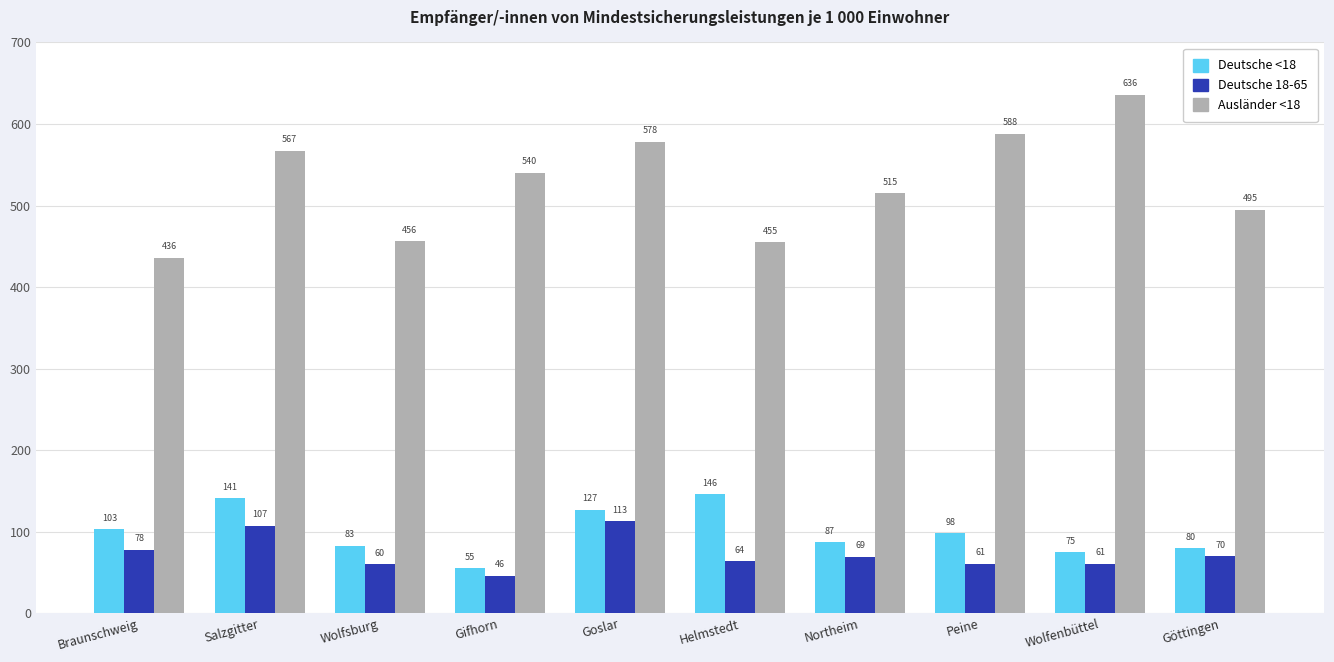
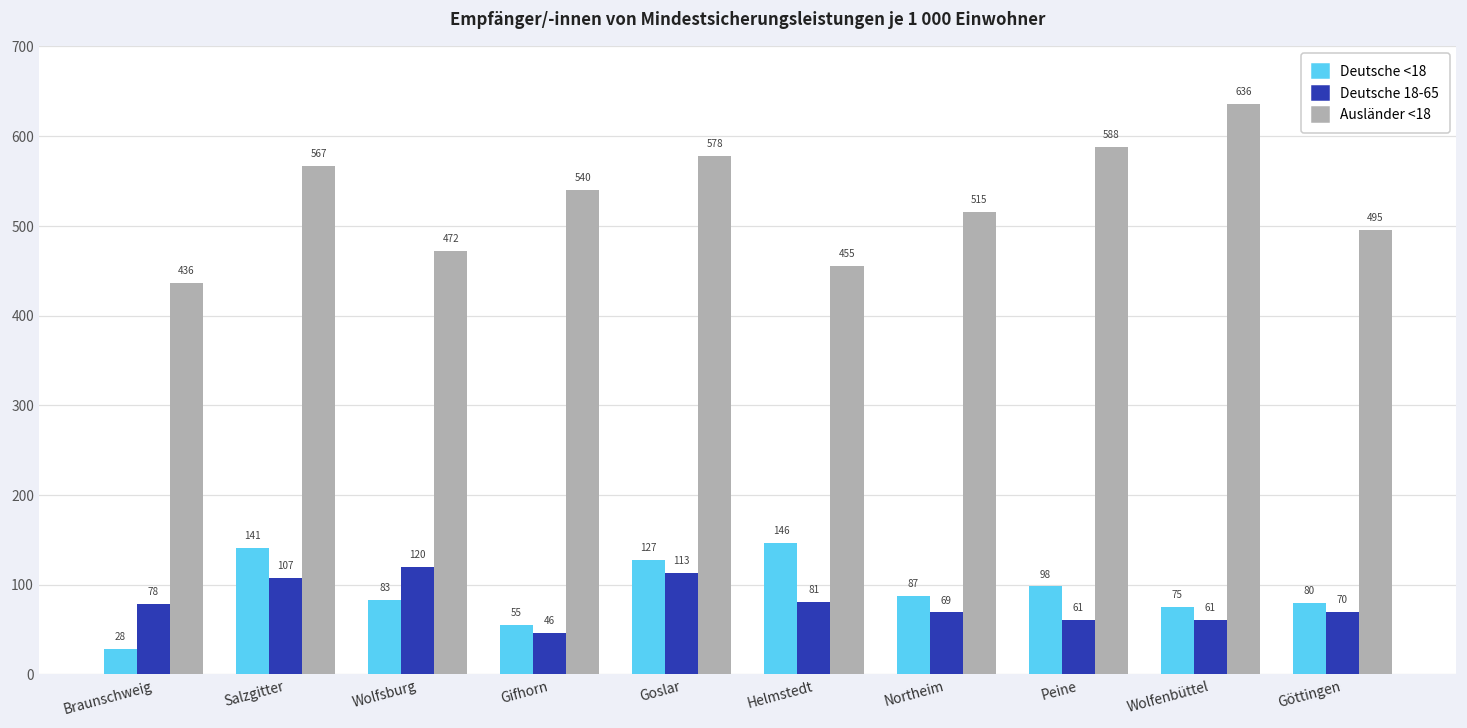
Deutsche <18, Braunschweig: 103 -> 28
Deutsche 18-65, Wolfsburg: 60 -> 120
Ausländer <18, Wolfsburg: 456 -> 472
Deutsche 18-65, Helmstedt: 64 -> 81
